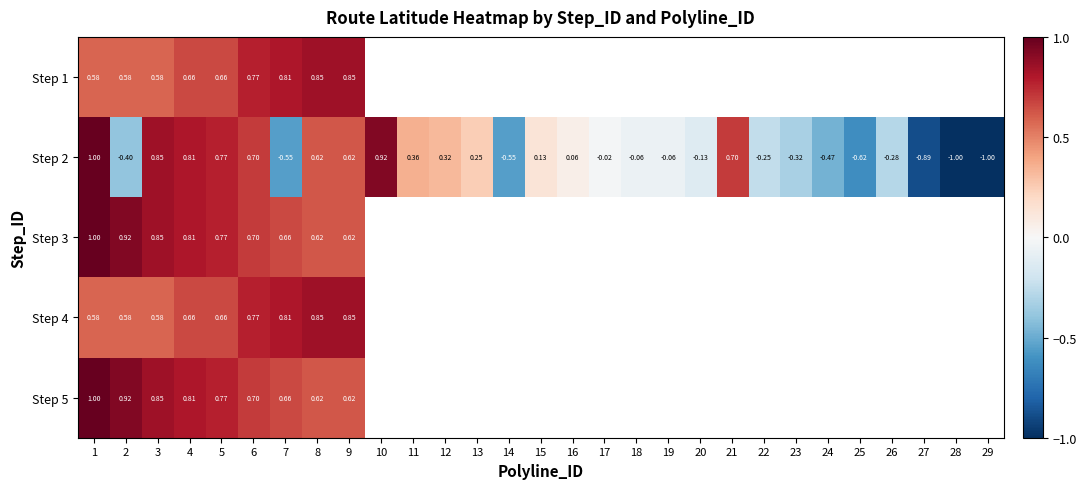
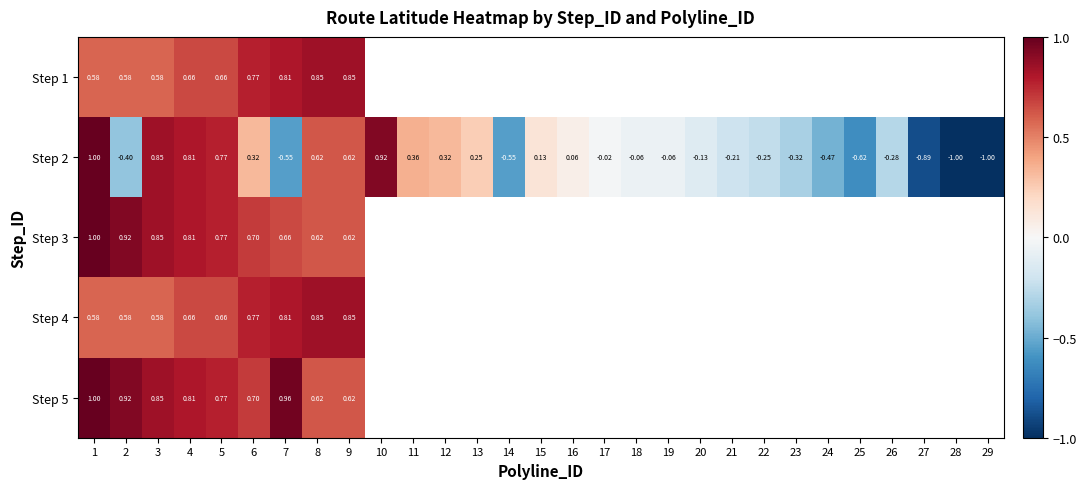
Step 2, 6: 0.70 -> 0.32
Step 2, 21: 0.70 -> -0.21
Step 5, 7: 0.66 -> 0.96
